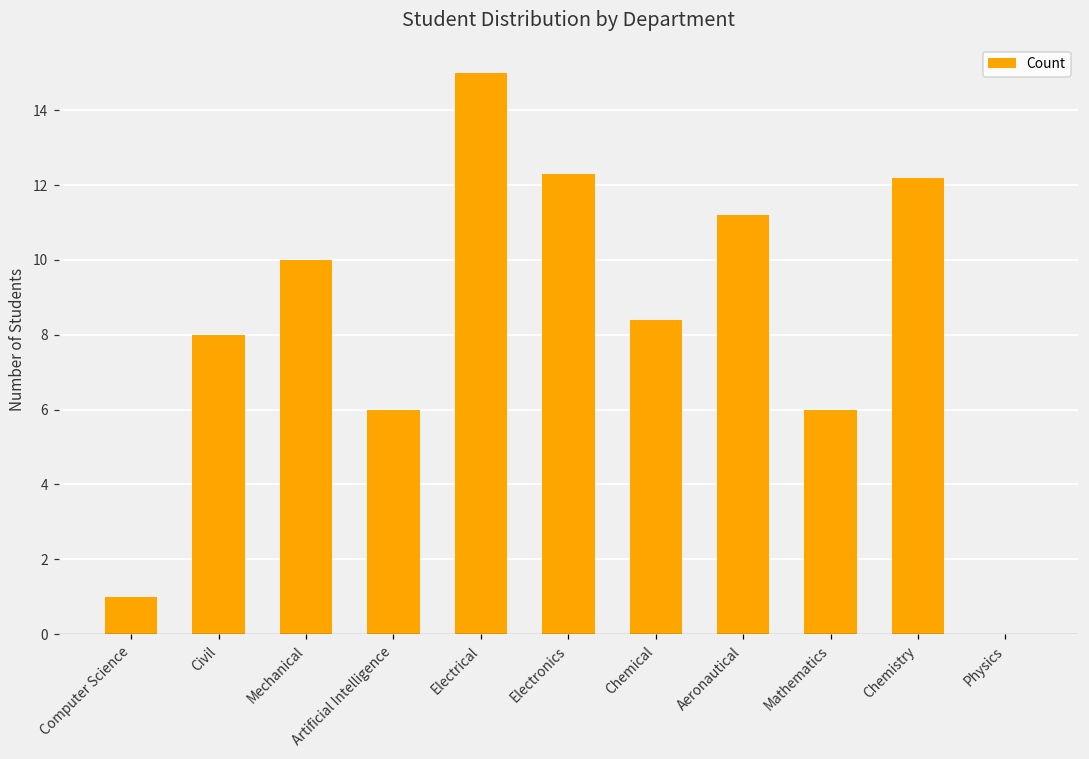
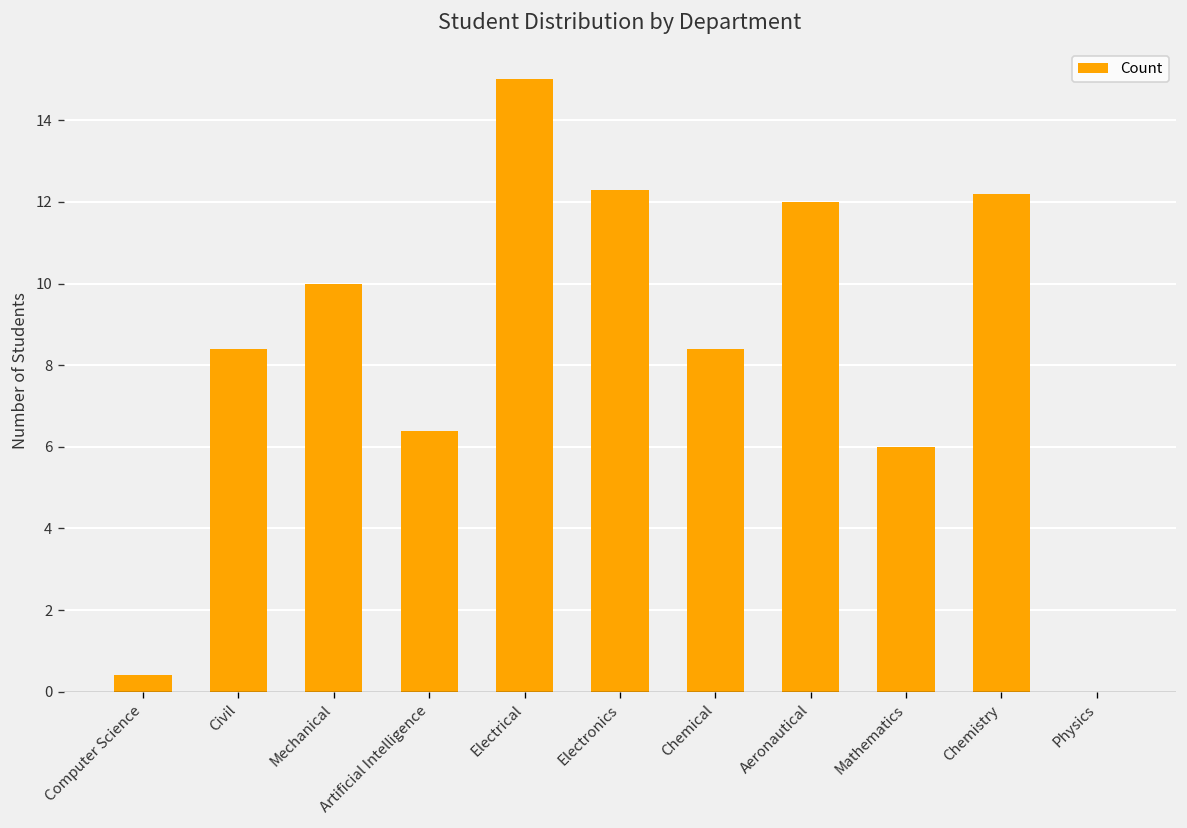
Computer Science: 1.0 -> 0.4
Civil: 8.0 -> 8.4
Artificial Intelligence: 6.0 -> 6.4
Aeronautical: 11.2 -> 12.0
